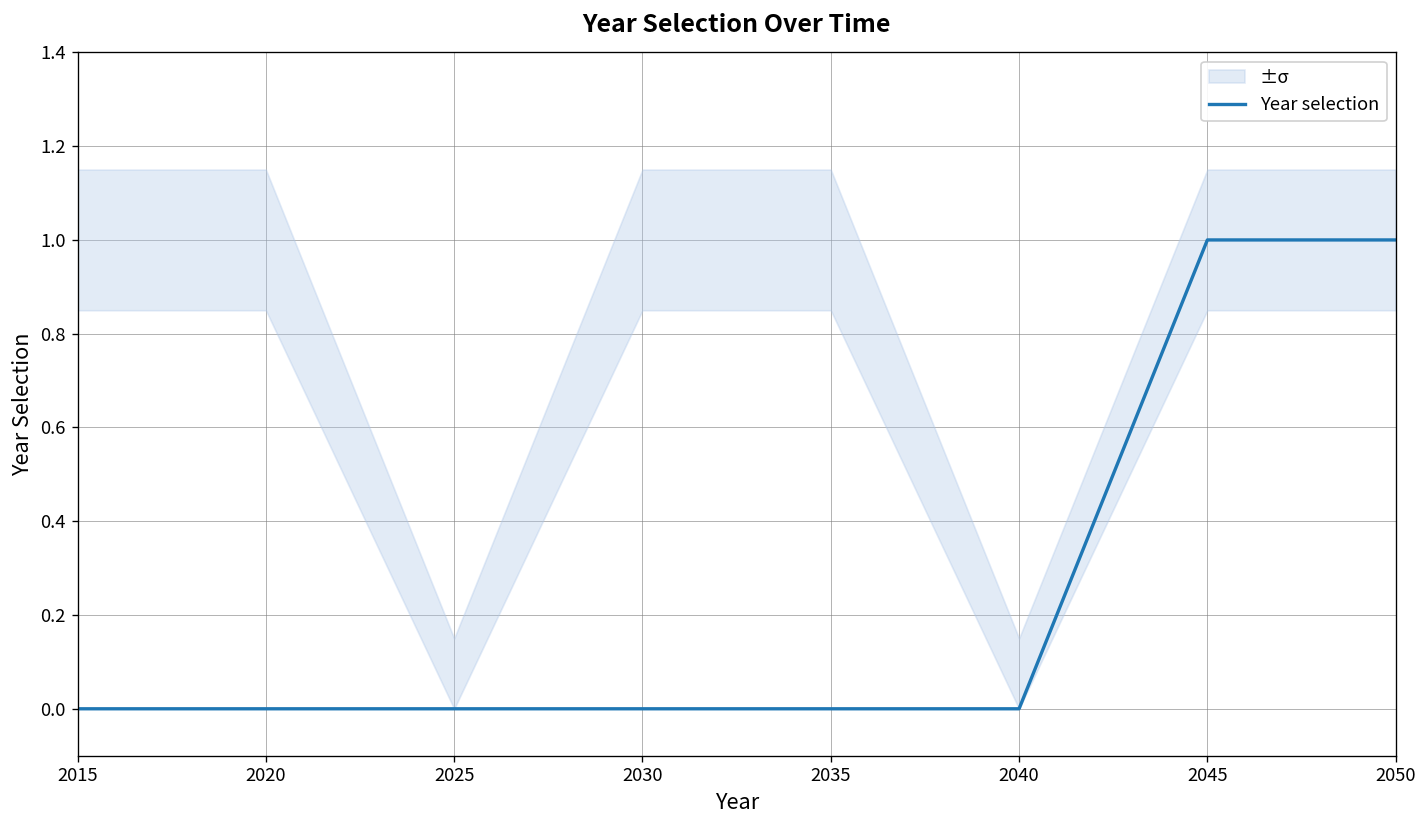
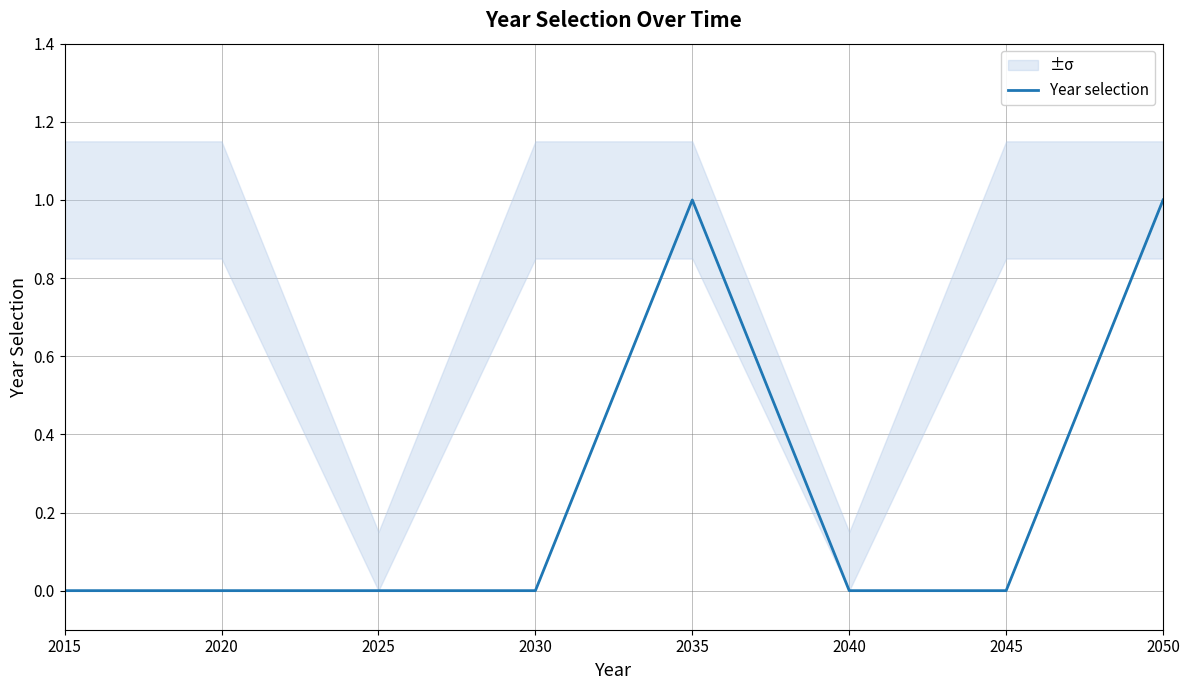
Year selection, 2035: 0 -> 1
Year selection, 2045: 1 -> 0
